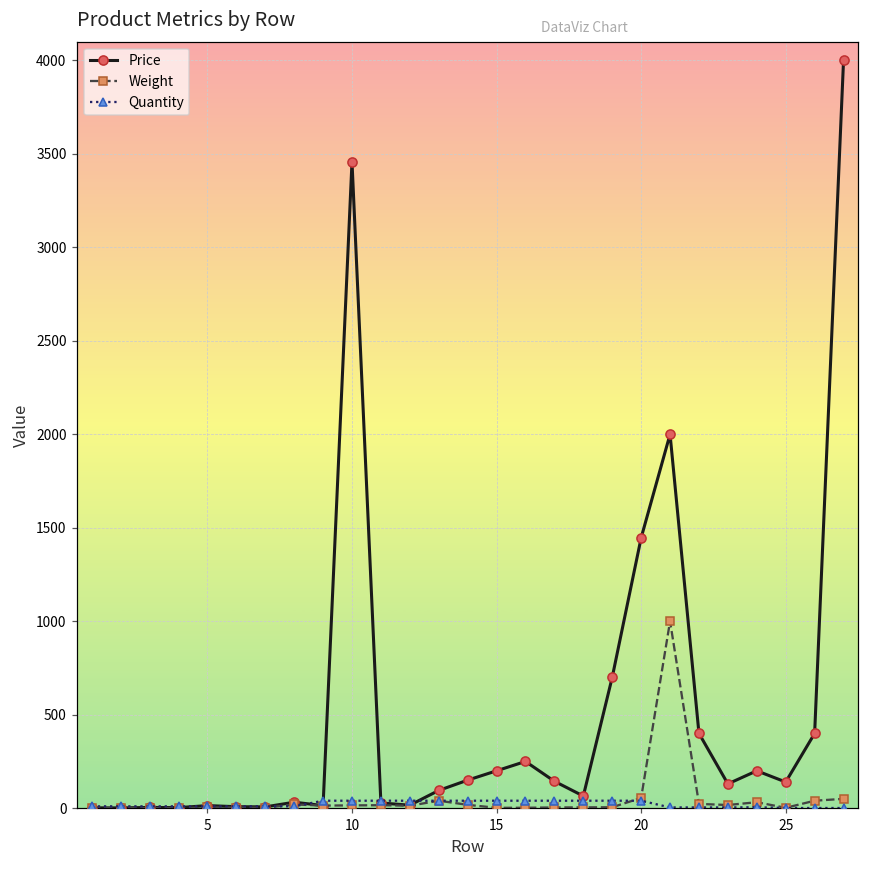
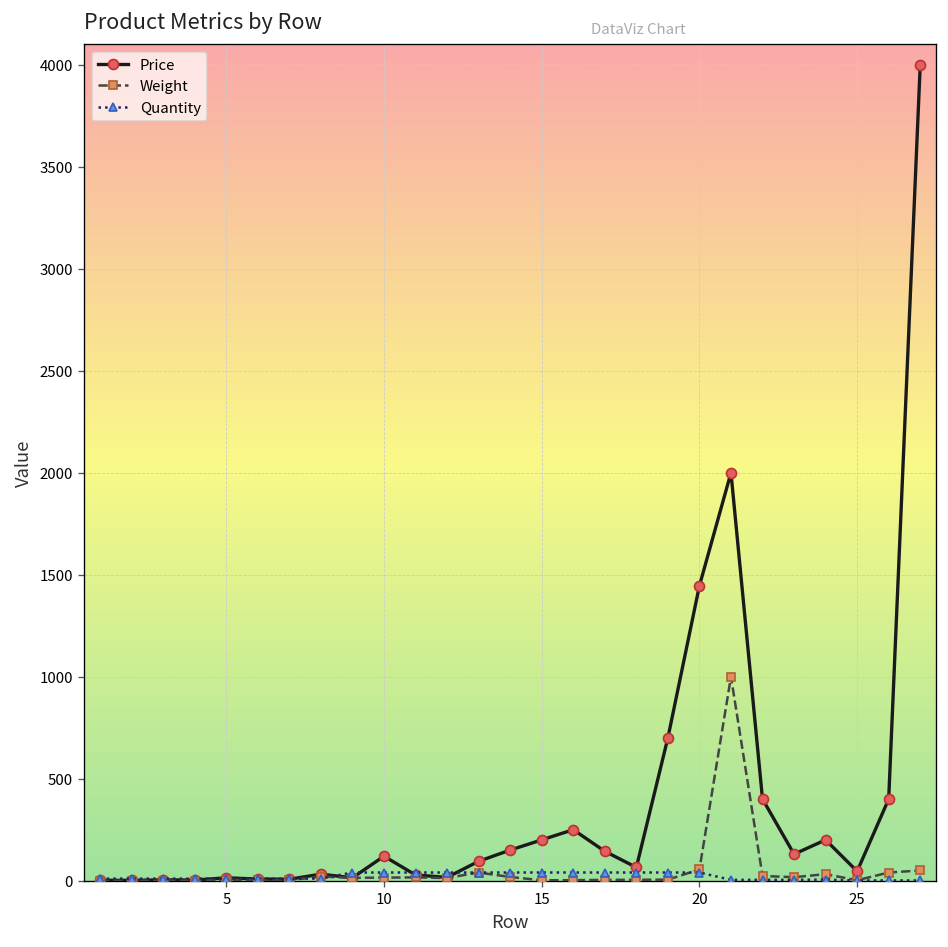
Price, 10: 3460 -> 120
Price, 25: 140 -> 50
